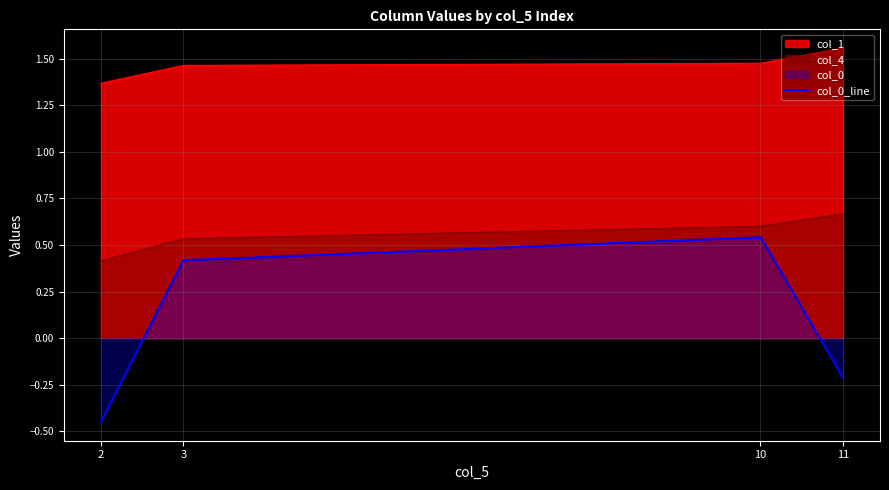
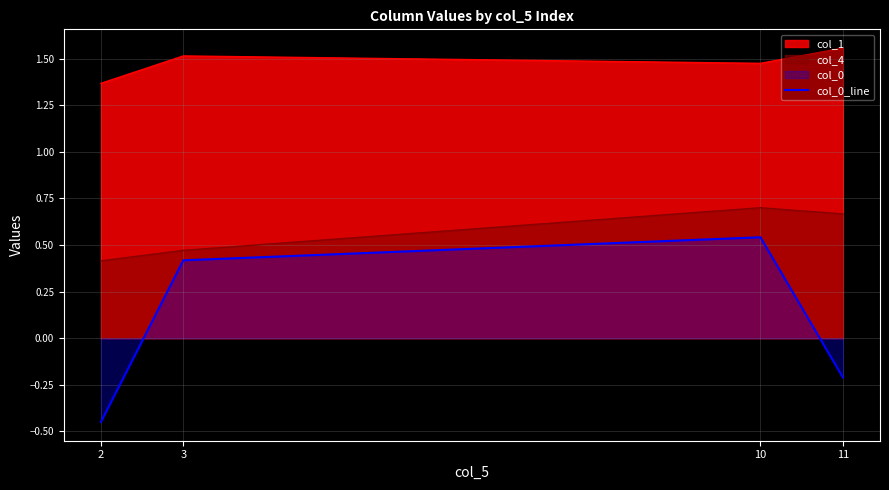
col_1, 3: 1.46 -> 1.51
col_4, 3: 0.53 -> 0.47
col_4, 10: 0.6 -> 0.7
